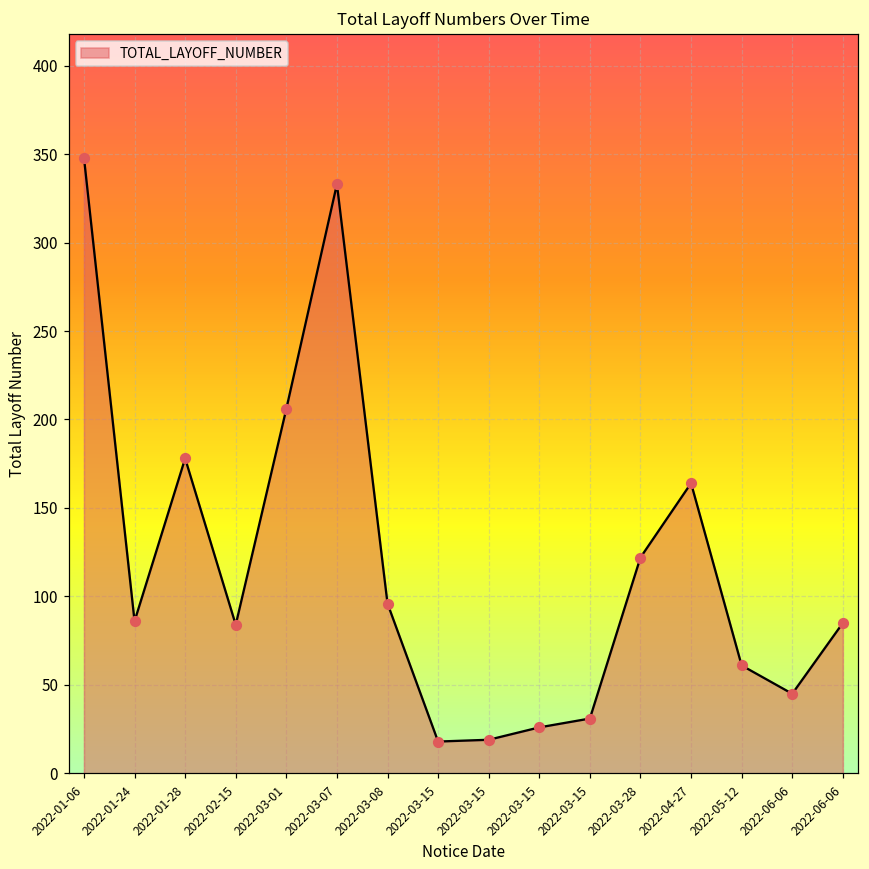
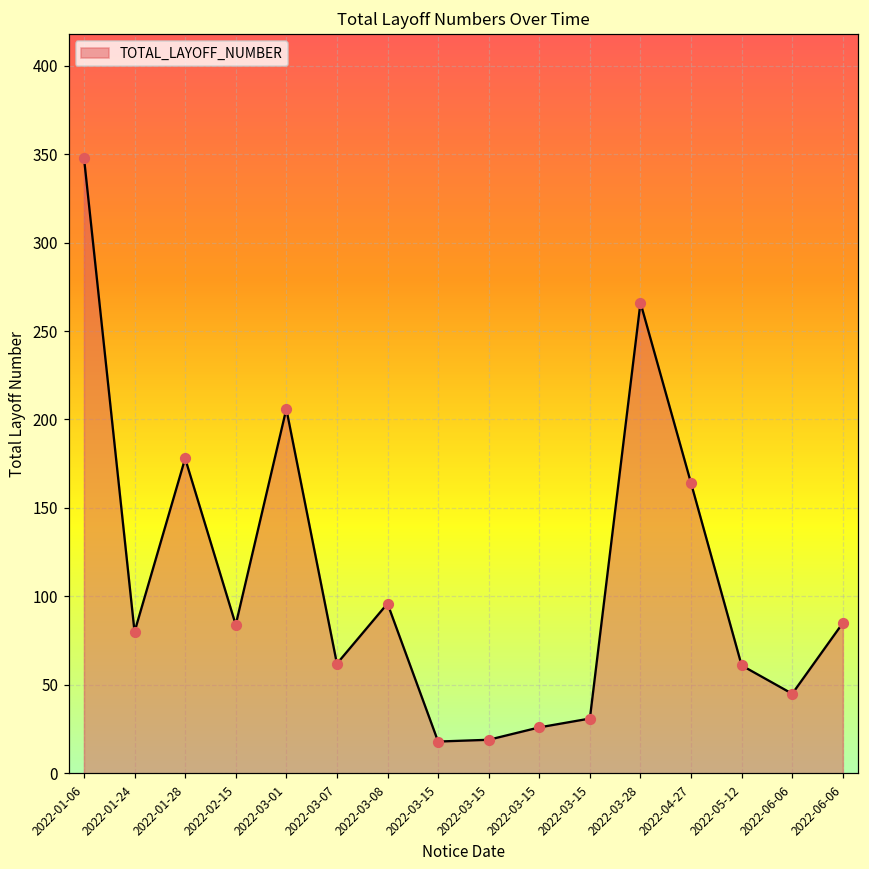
2022-01-24: 86 -> 80
2022-03-07: 333 -> 62
2022-03-28: 122 -> 266
